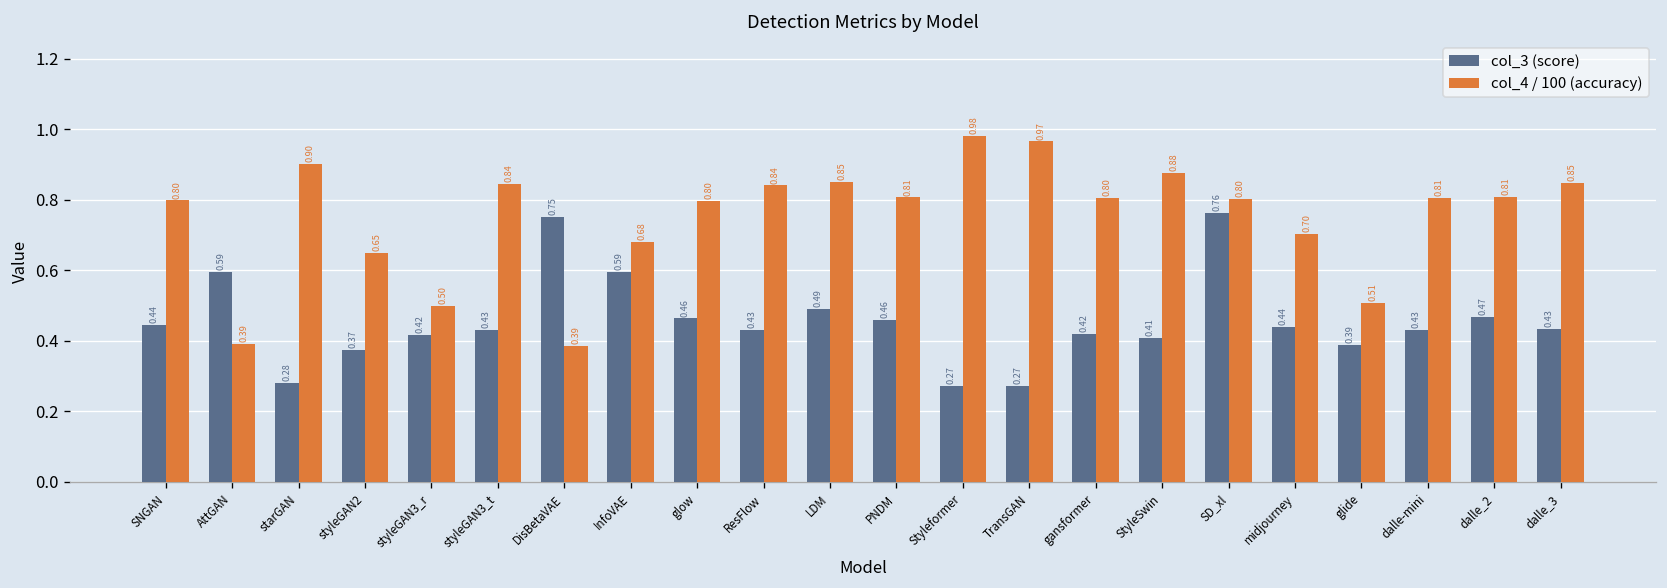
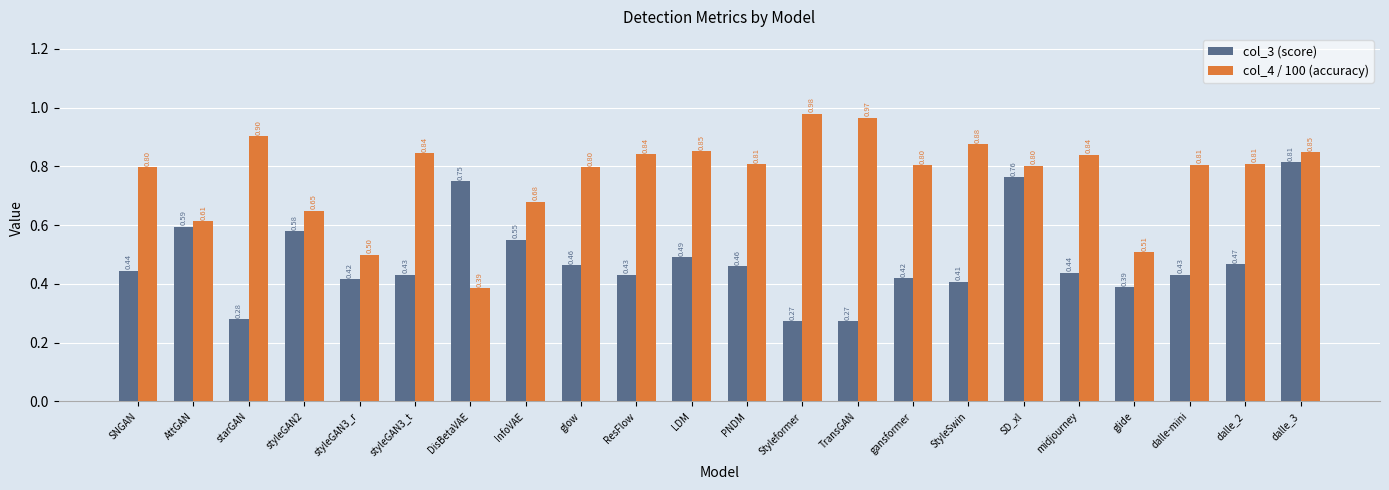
col_4 / 100 (accuracy), AttGAN: 0.39 -> 0.61
col_3 (score), styleGAN2: 0.37 -> 0.58
col_3 (score), InfoVAE: 0.59 -> 0.55
col_4 / 100 (accuracy), midjourney: 0.70 -> 0.84
col_3 (score), dalle_3: 0.43 -> 0.81
